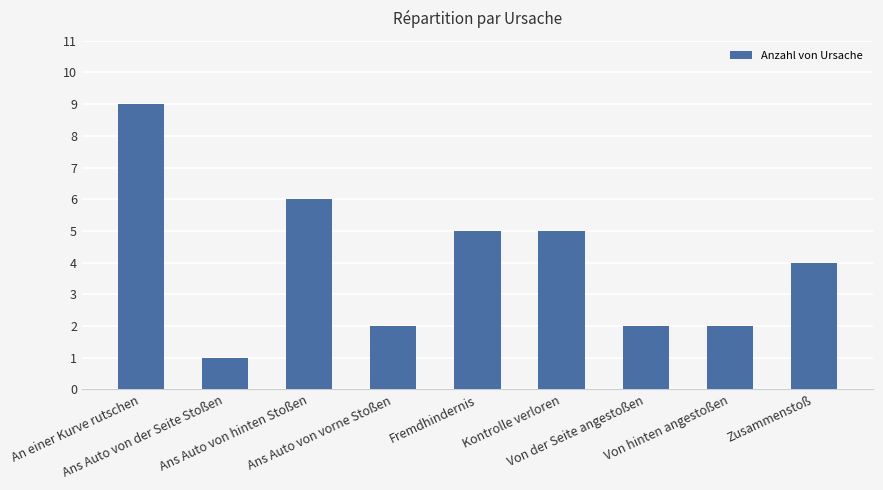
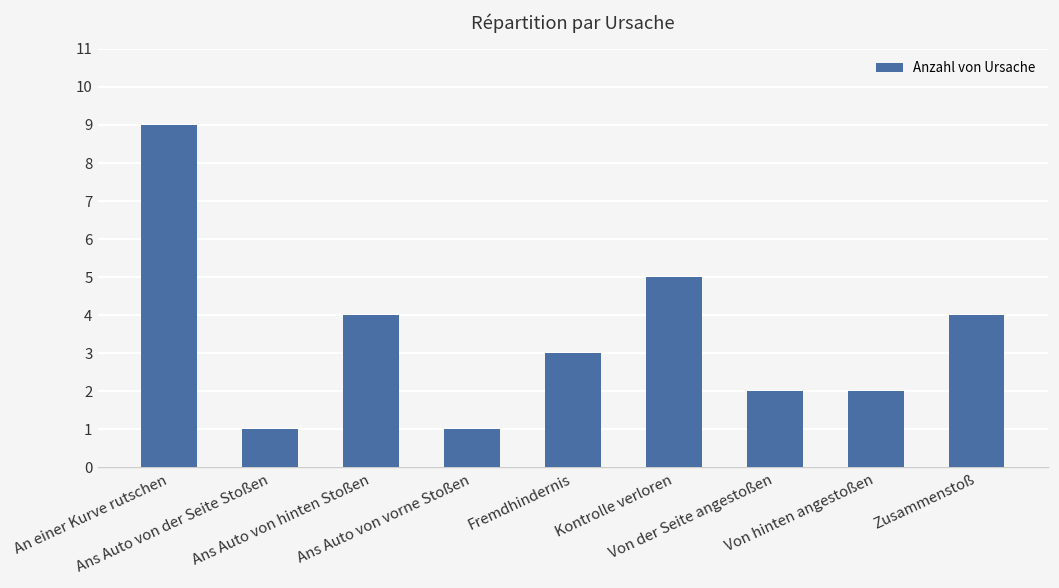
Ans Auto von hinten Stoßen: 6 -> 4
Ans Auto von vorne Stoßen: 2 -> 1
Fremdhindernis: 5 -> 3
